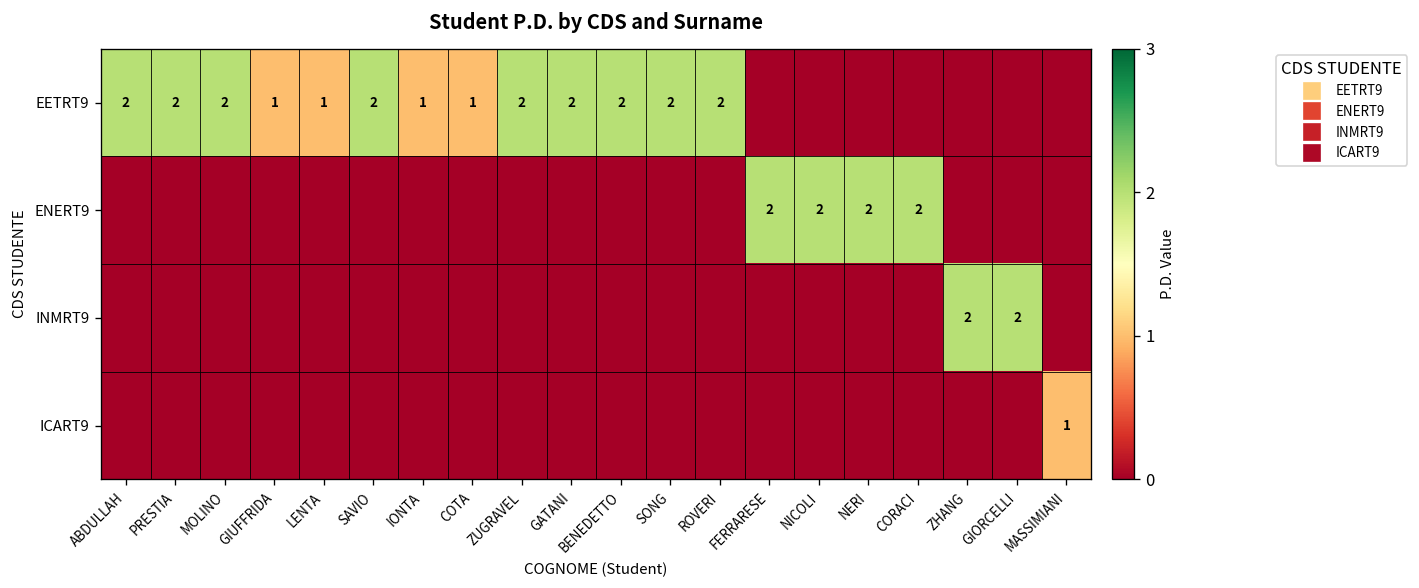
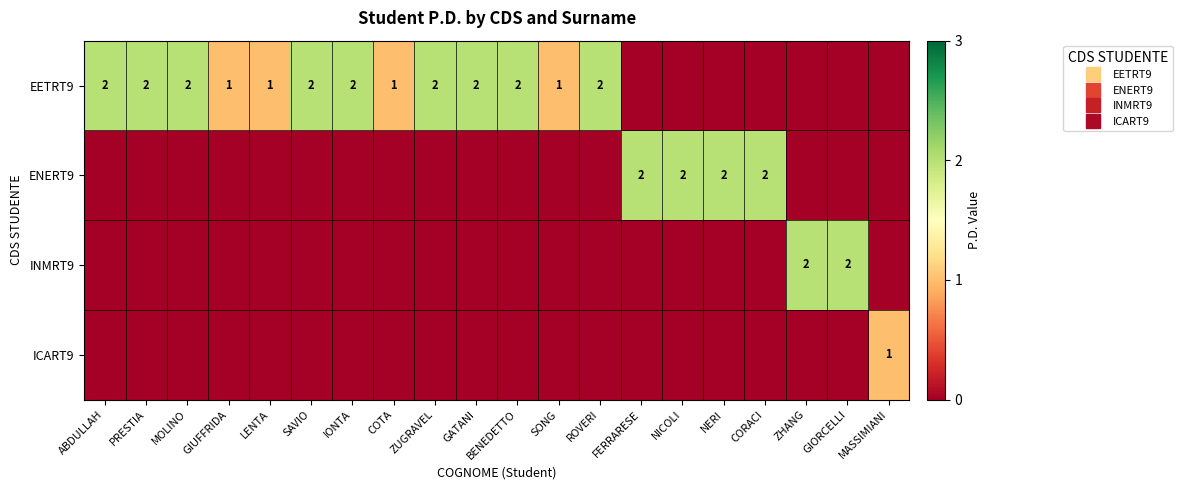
EETRT9, IONTA: 1 -> 2
EETRT9, SONG: 2 -> 1
